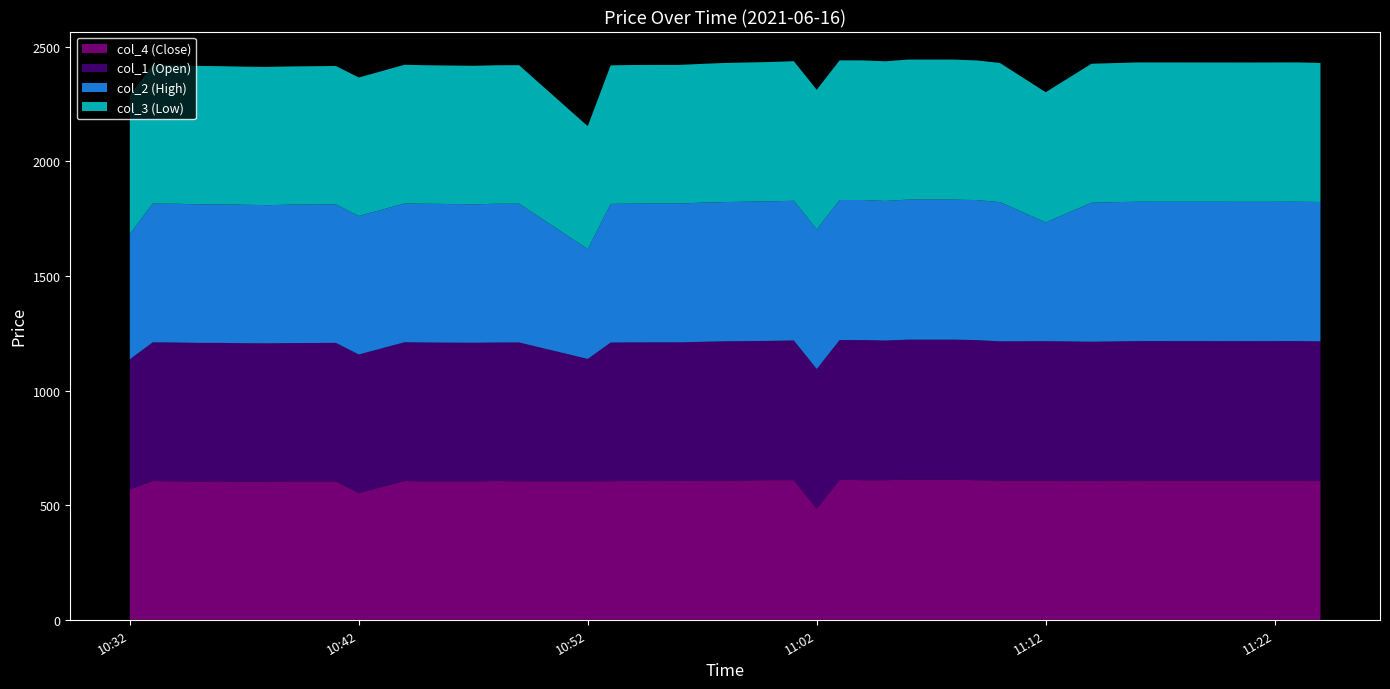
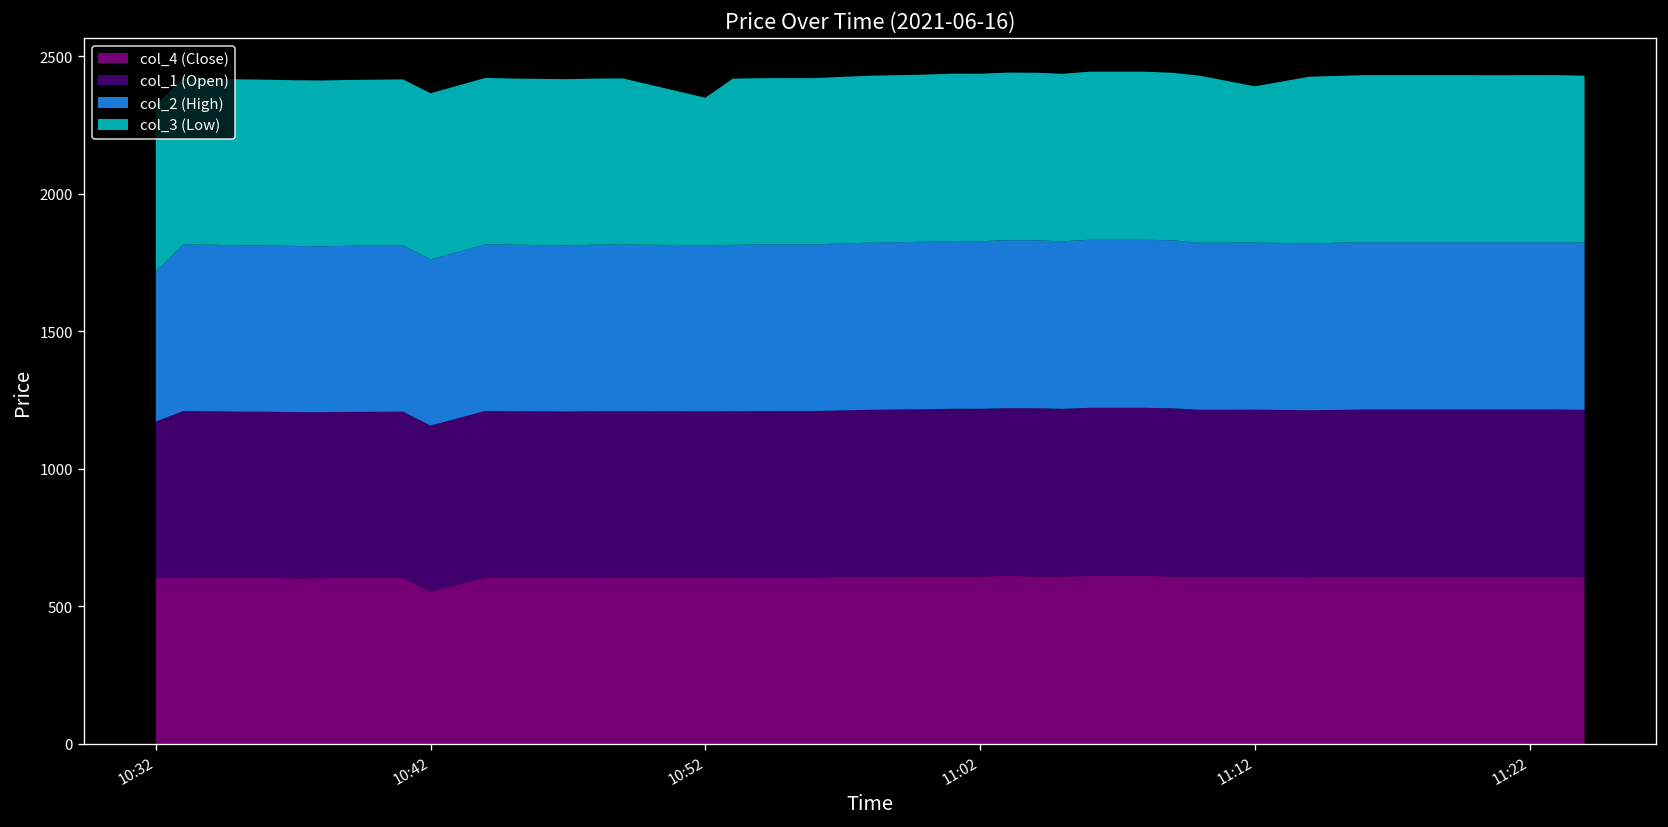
col_4 (Close), 10:32: 570 -> 610
col_1 (Open), 10:52: 530 -> 600
col_2 (High), 10:52: 480 -> 600
col_4 (Close), 11:02: 480 -> 610
col_2 (High), 11:12: 520 -> 610
